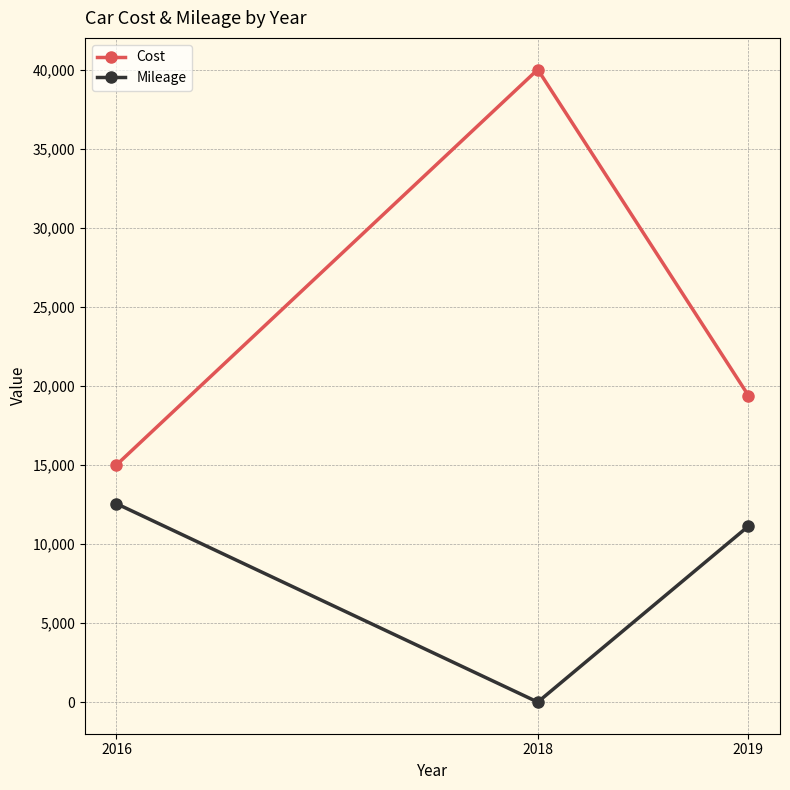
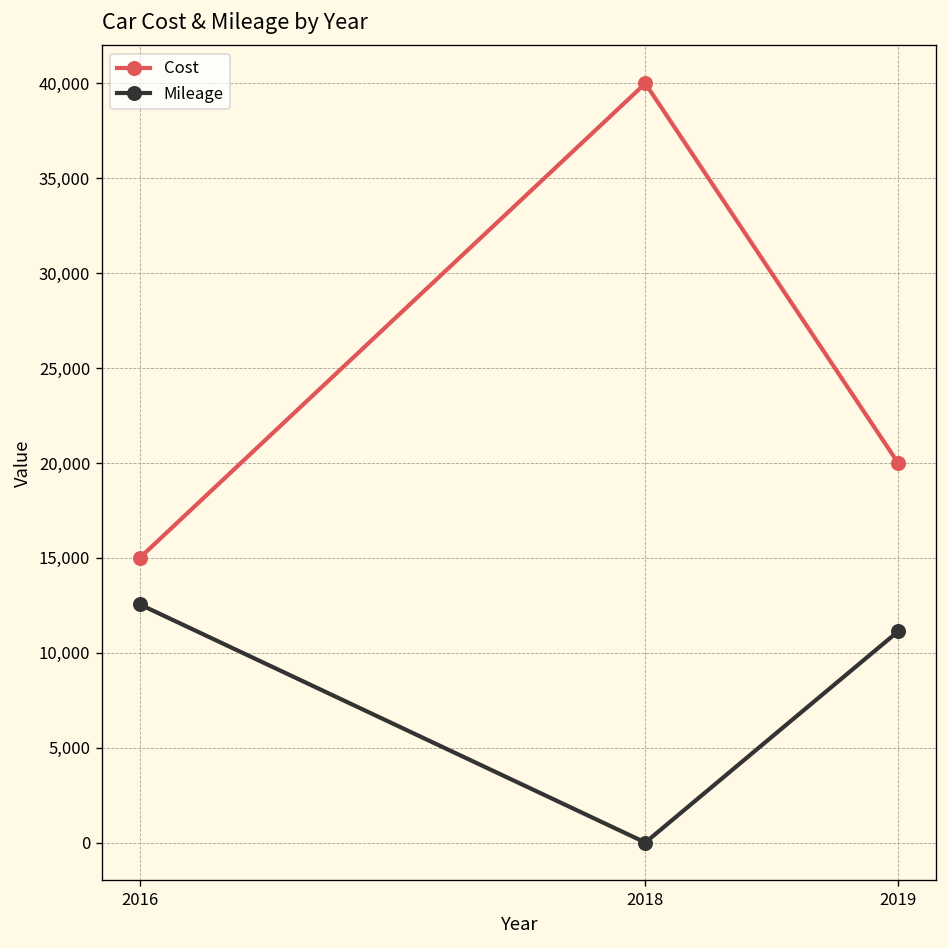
Cost, 2019: 19,400 -> 20,000
